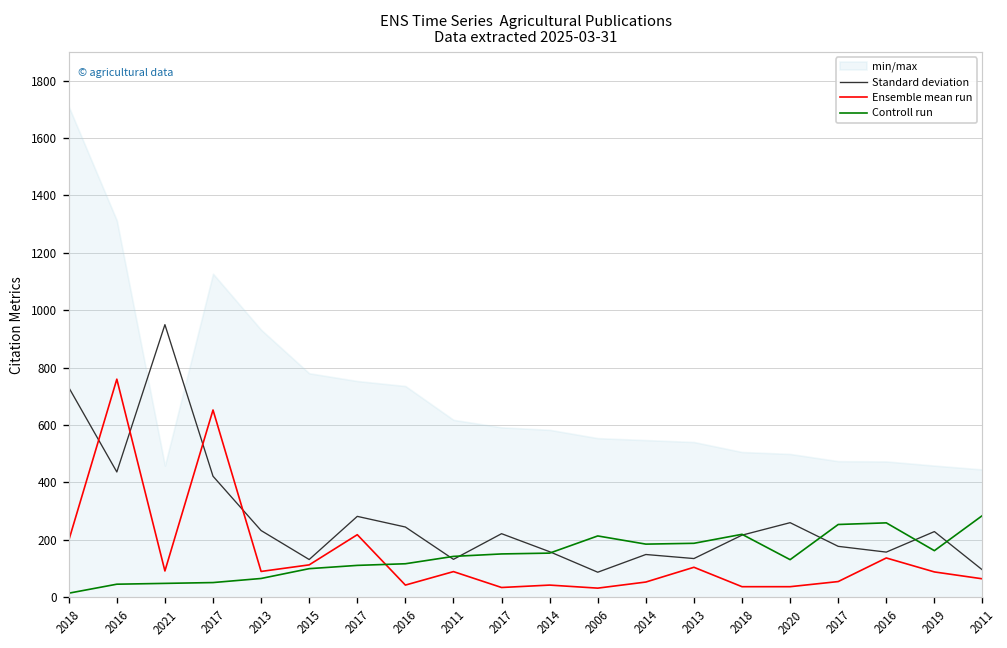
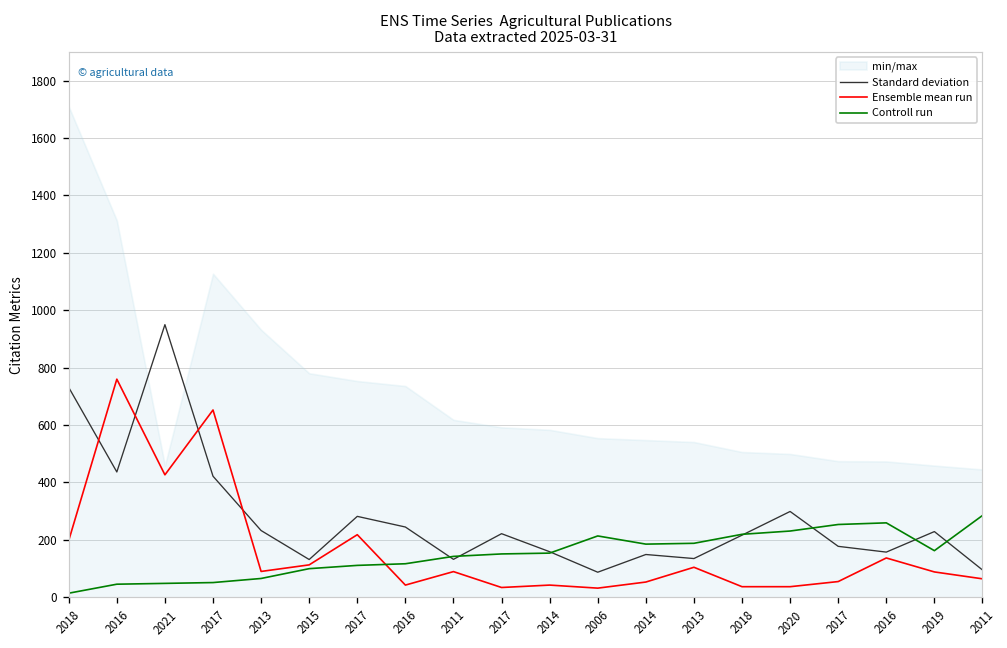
Ensemble mean run, 2021: 90 -> 430
Standard deviation, 2020: 260 -> 300
Controll run, 2020: 130 -> 230
